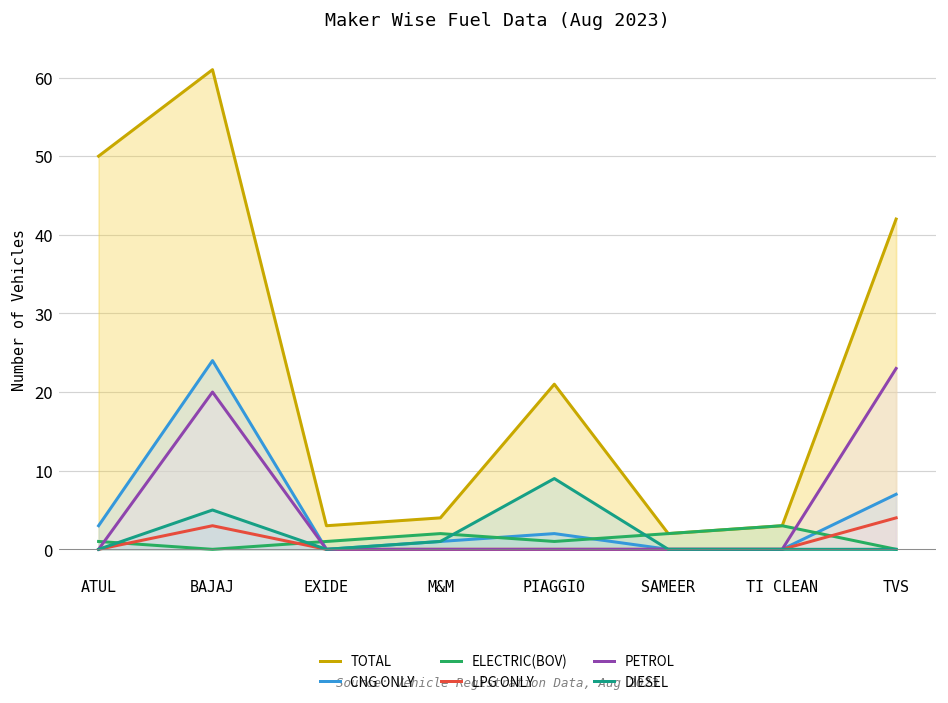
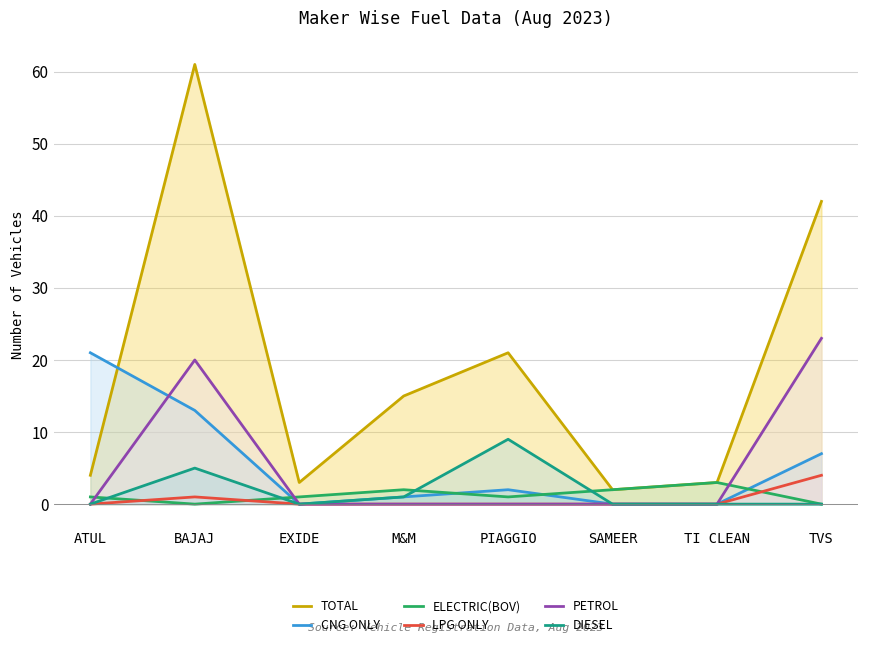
TOTAL, ATUL: 50 -> 4
CNG ONLY, ATUL: 3 -> 21
CNG ONLY, BAJAJ: 24 -> 13
LPG ONLY, BAJAJ: 3 -> 1
TOTAL, M&M: 4 -> 15
